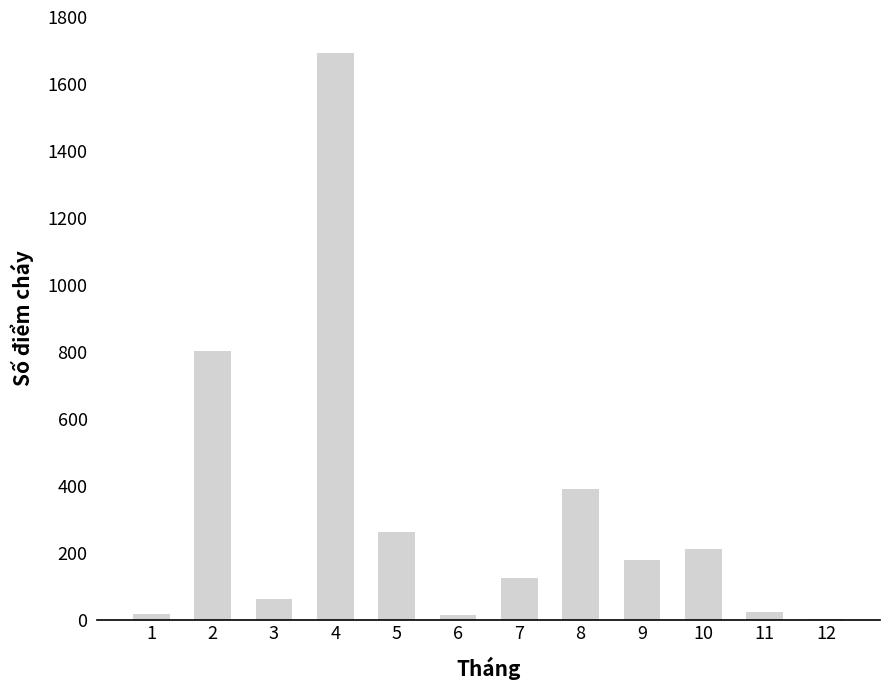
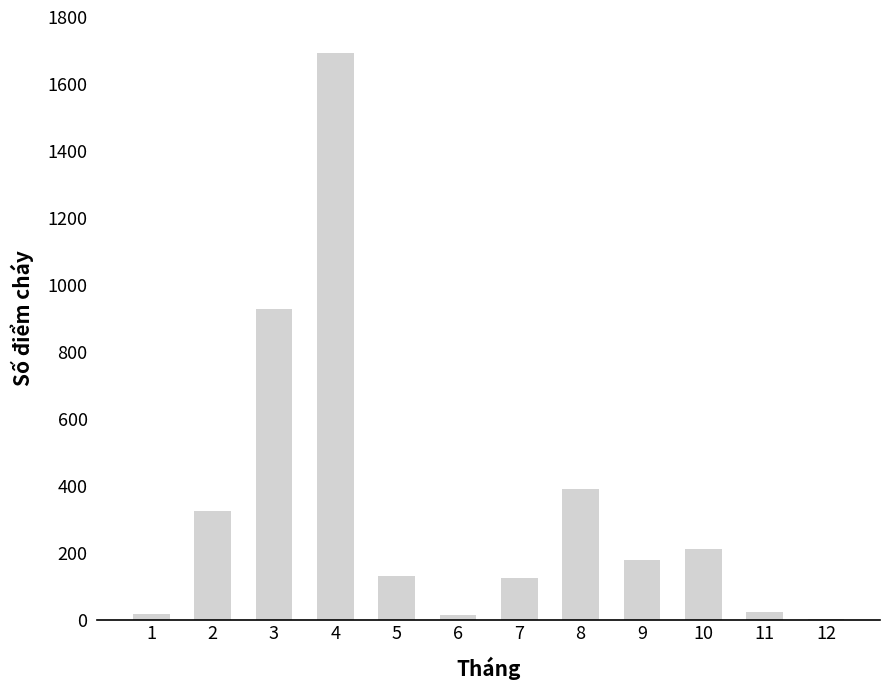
2: 800 -> 330
3: 60 -> 930
5: 260 -> 130
